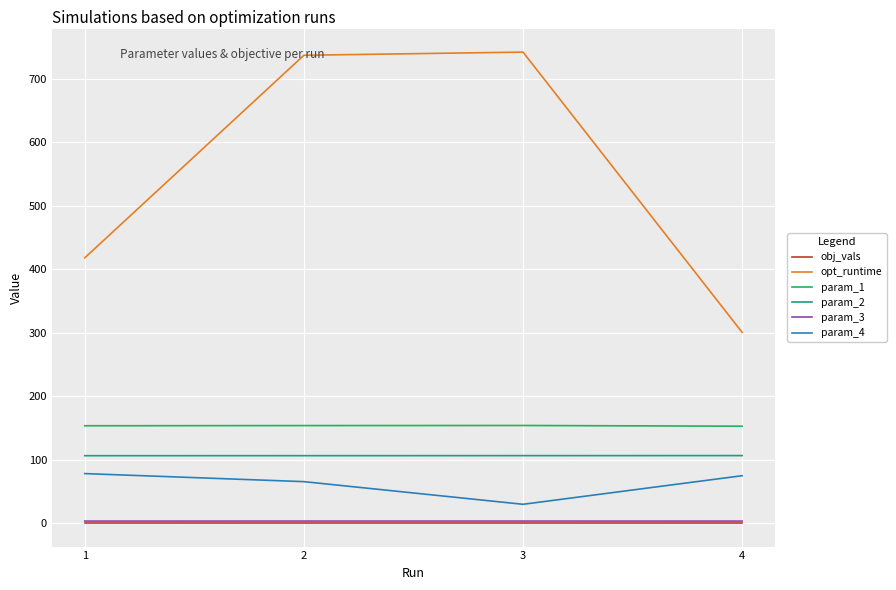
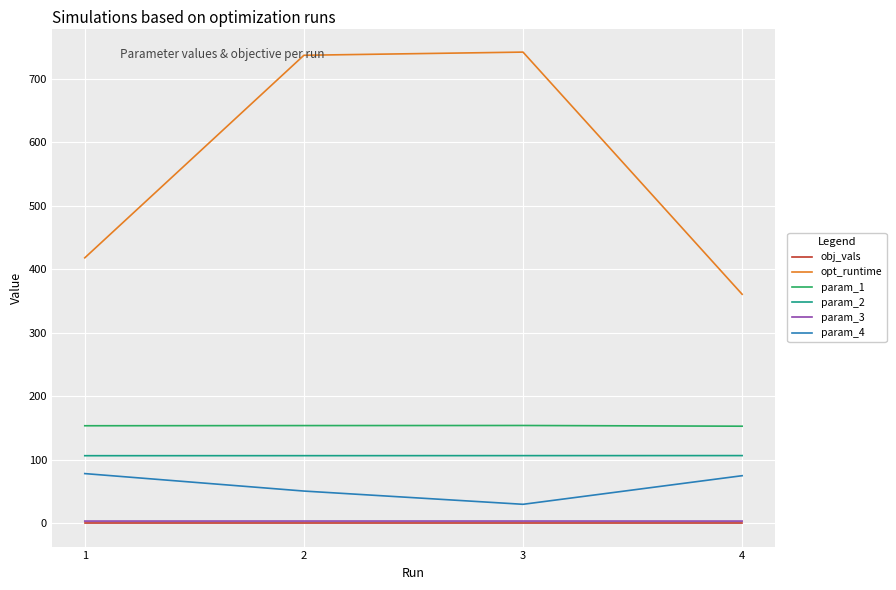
param_4, 2: 70 -> 50
opt_runtime, 4: 300 -> 360
